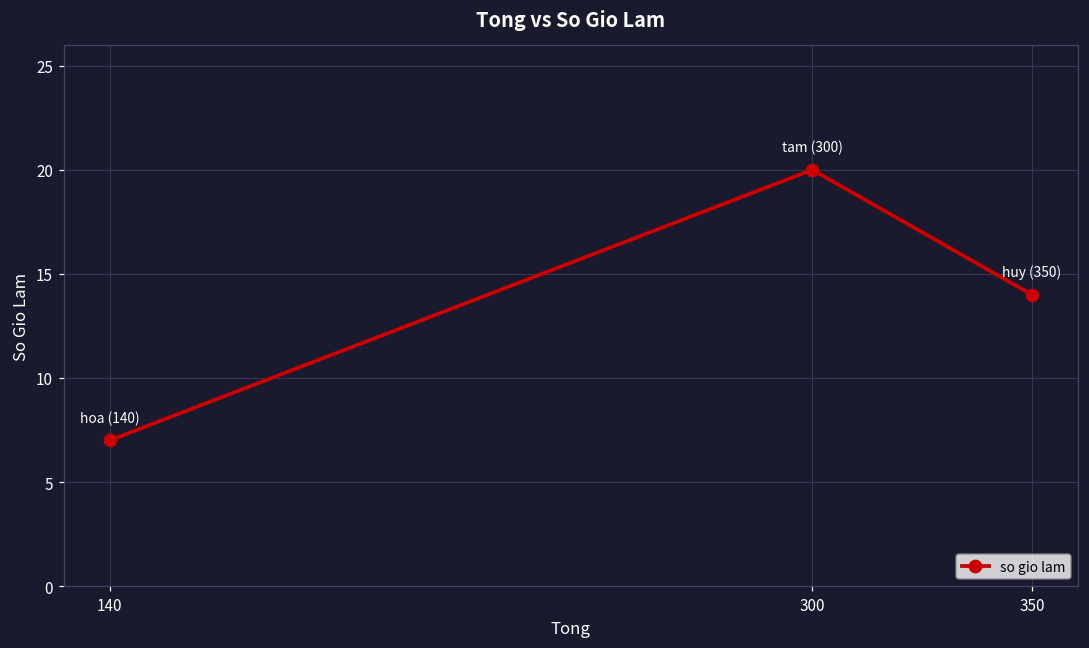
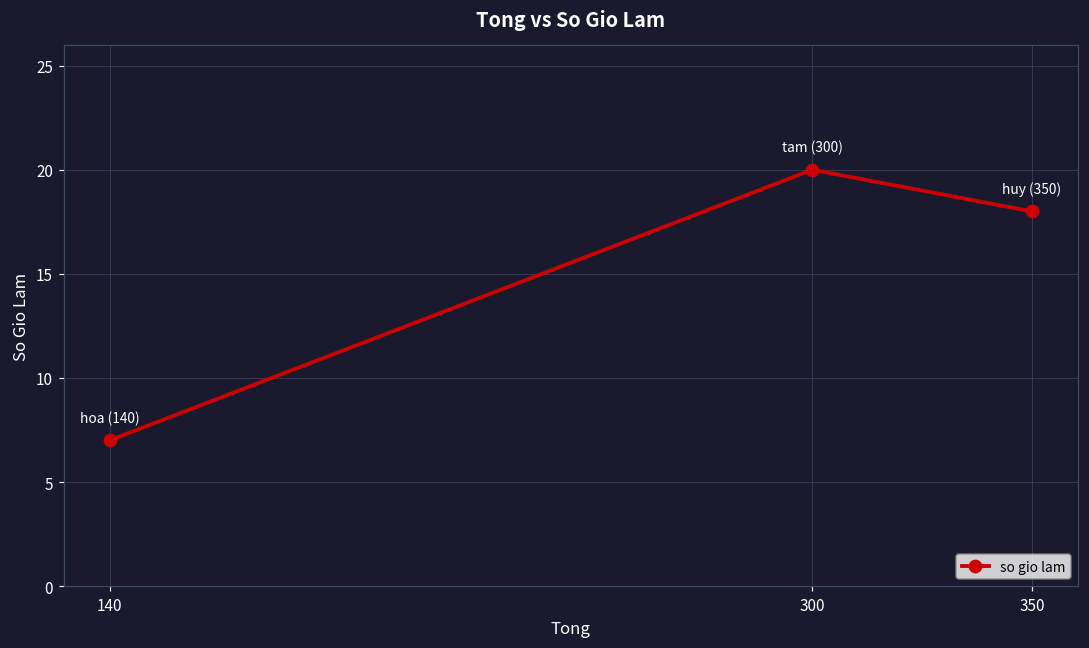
350: 14 -> 18
